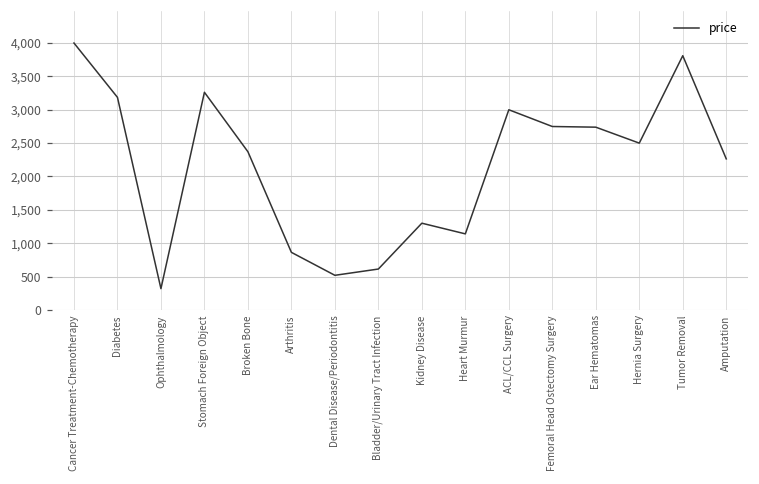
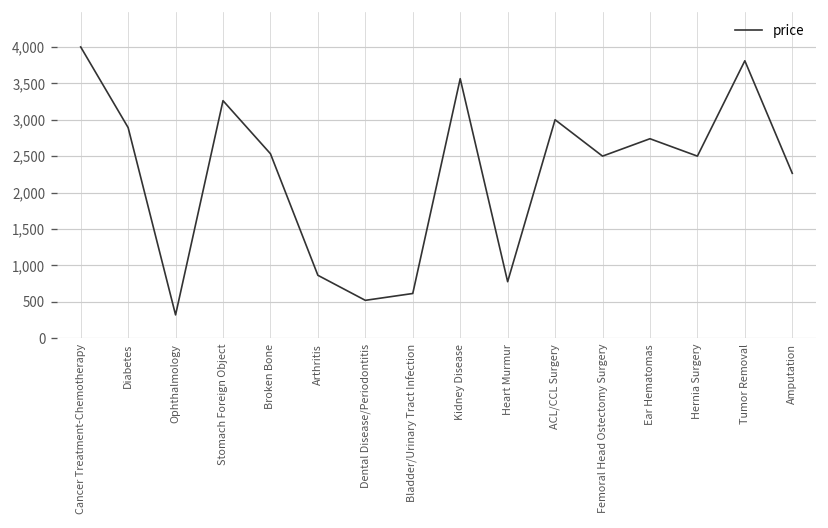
Diabetes: 3,200 -> 2,900
Broken Bone: 2,400 -> 2,500
Kidney Disease: 1,300 -> 3,600
Heart Murmur: 1,100 -> 800
Femoral Head Ostectomy Surgery: 2,700 -> 2,500
